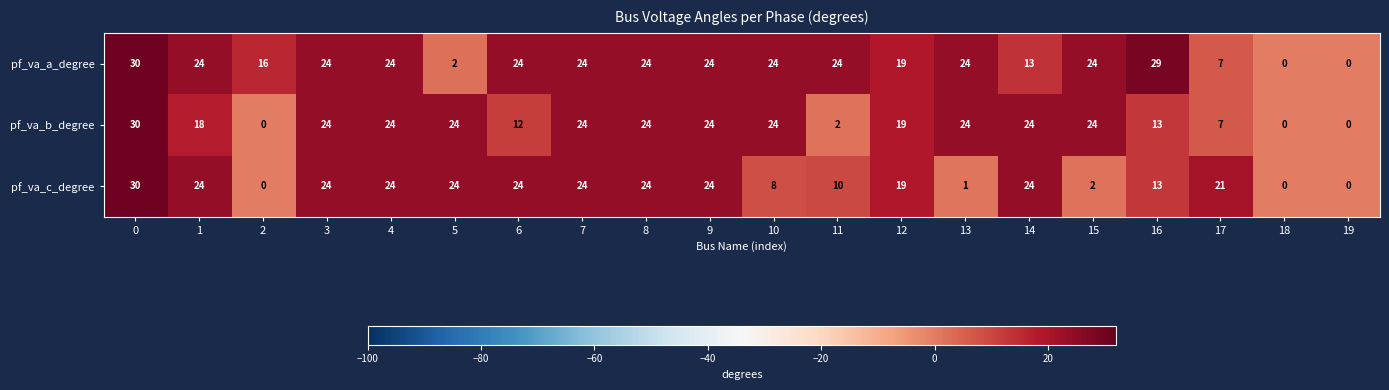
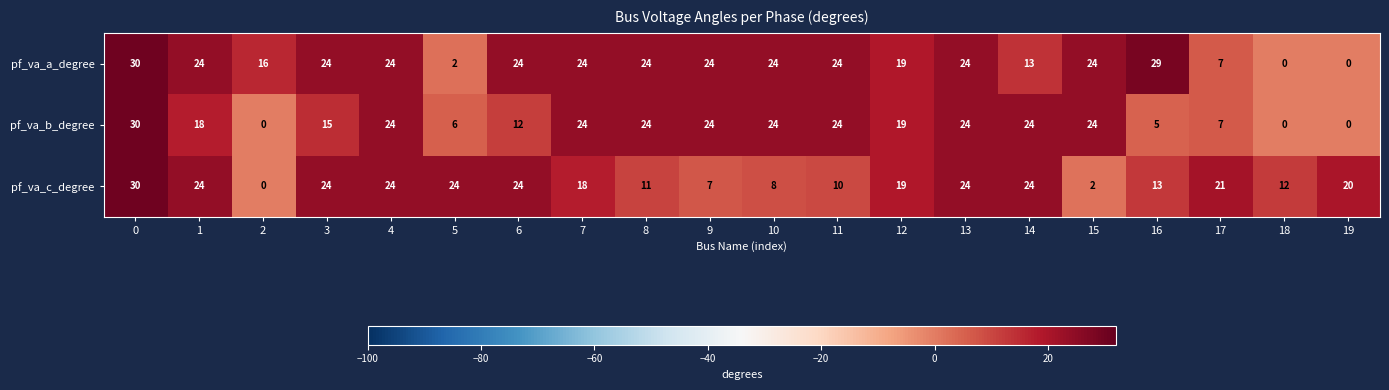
pf_va_b_degree, 3: 24 -> 15
pf_va_b_degree, 5: 24 -> 6
pf_va_b_degree, 11: 2 -> 24
pf_va_b_degree, 16: 13 -> 5
pf_va_c_degree, 7: 24 -> 18
pf_va_c_degree, 8: 24 -> 11
pf_va_c_degree, 9: 24 -> 7
pf_va_c_degree, 13: 1 -> 24
pf_va_c_degree, 18: 0 -> 12
pf_va_c_degree, 19: 0 -> 20
